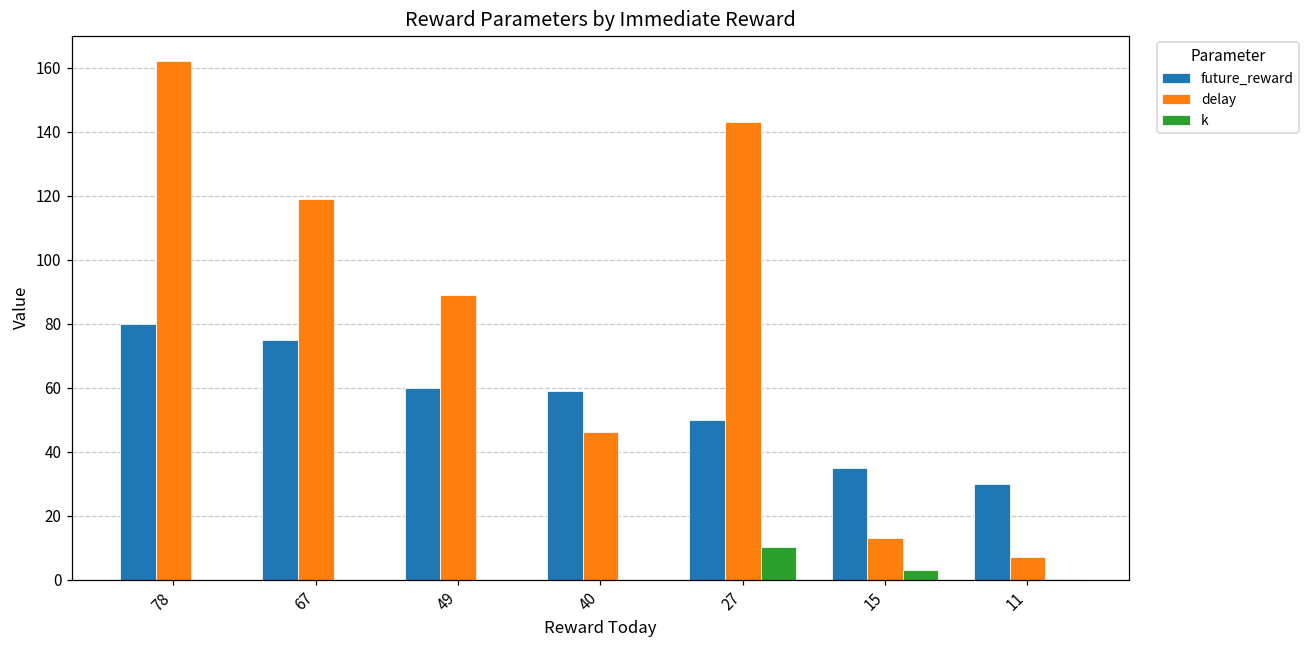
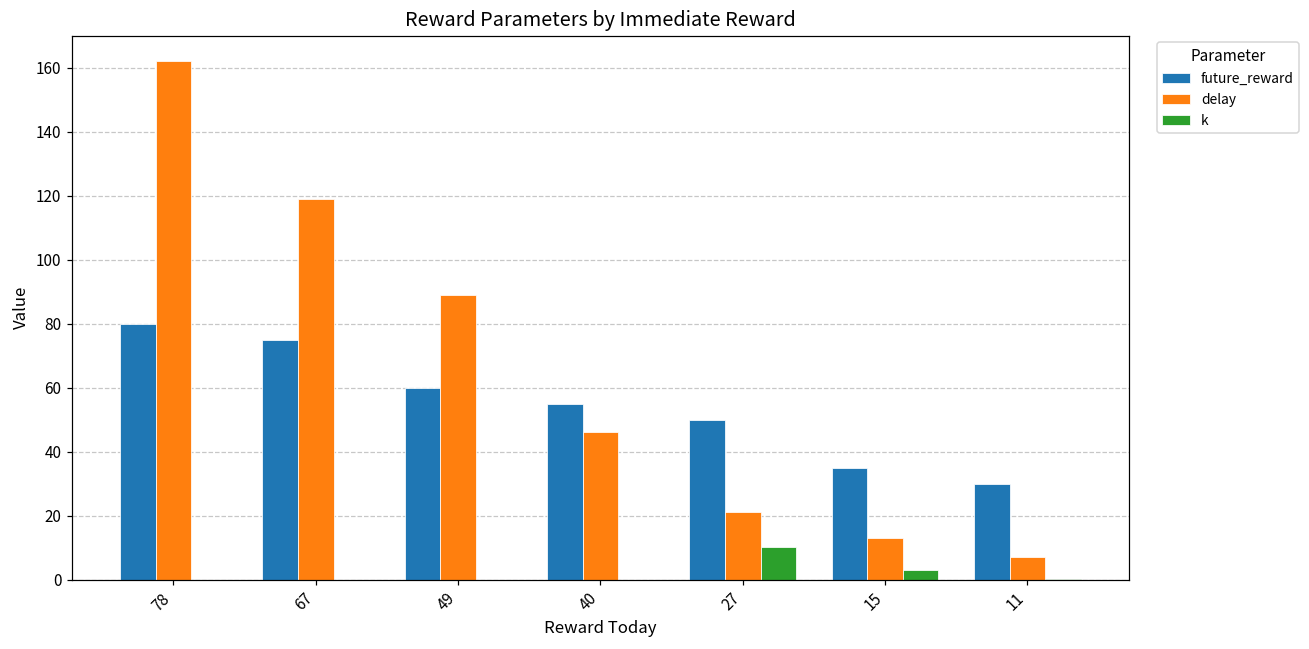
future_reward, 40: 59 -> 55
delay, 27: 143 -> 21
